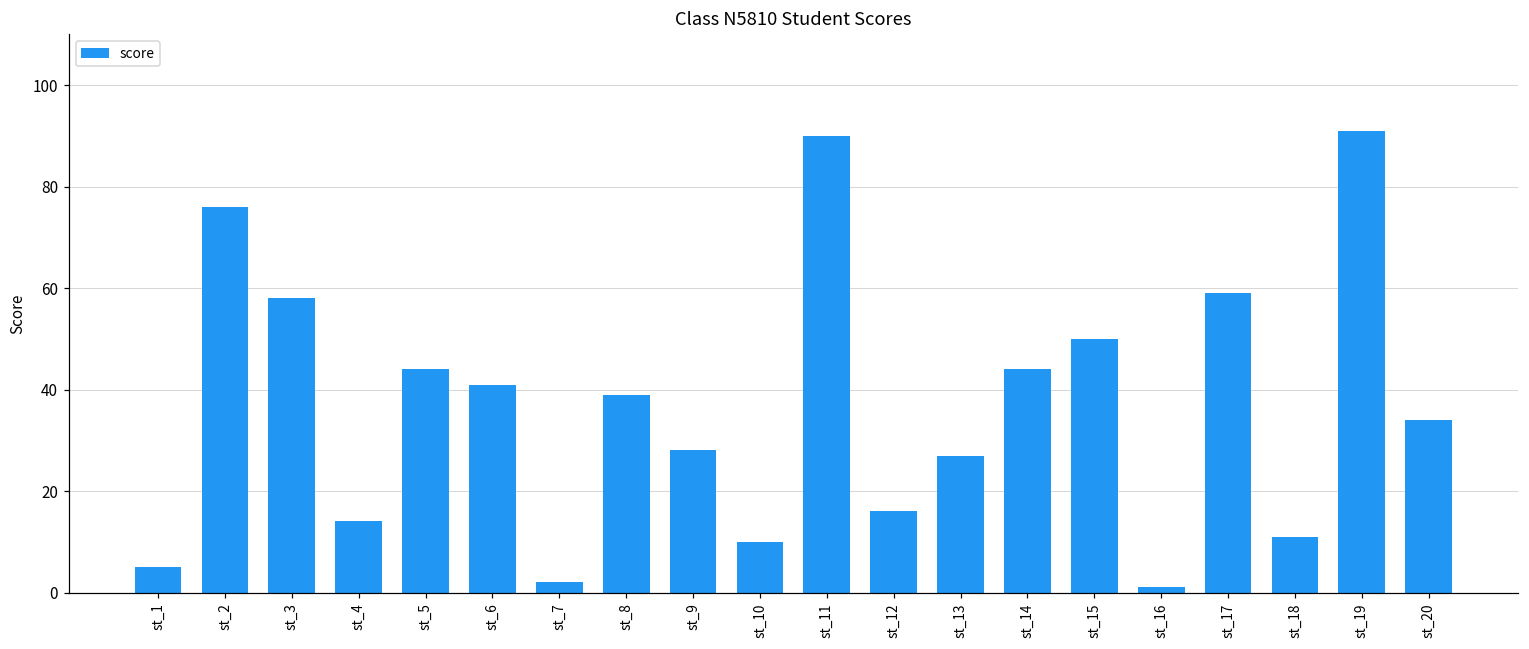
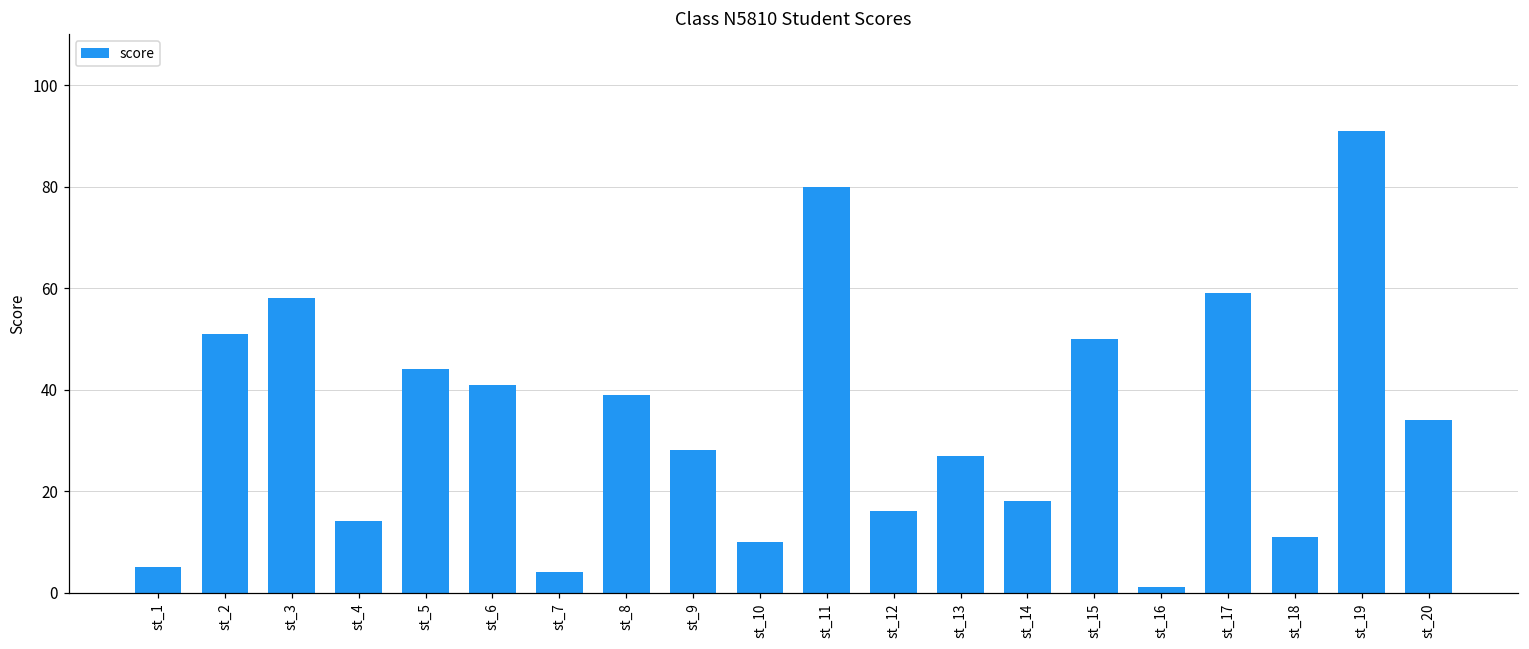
st_2: 76 -> 51
st_7: 2 -> 4
st_11: 90 -> 80
st_14: 44 -> 18
